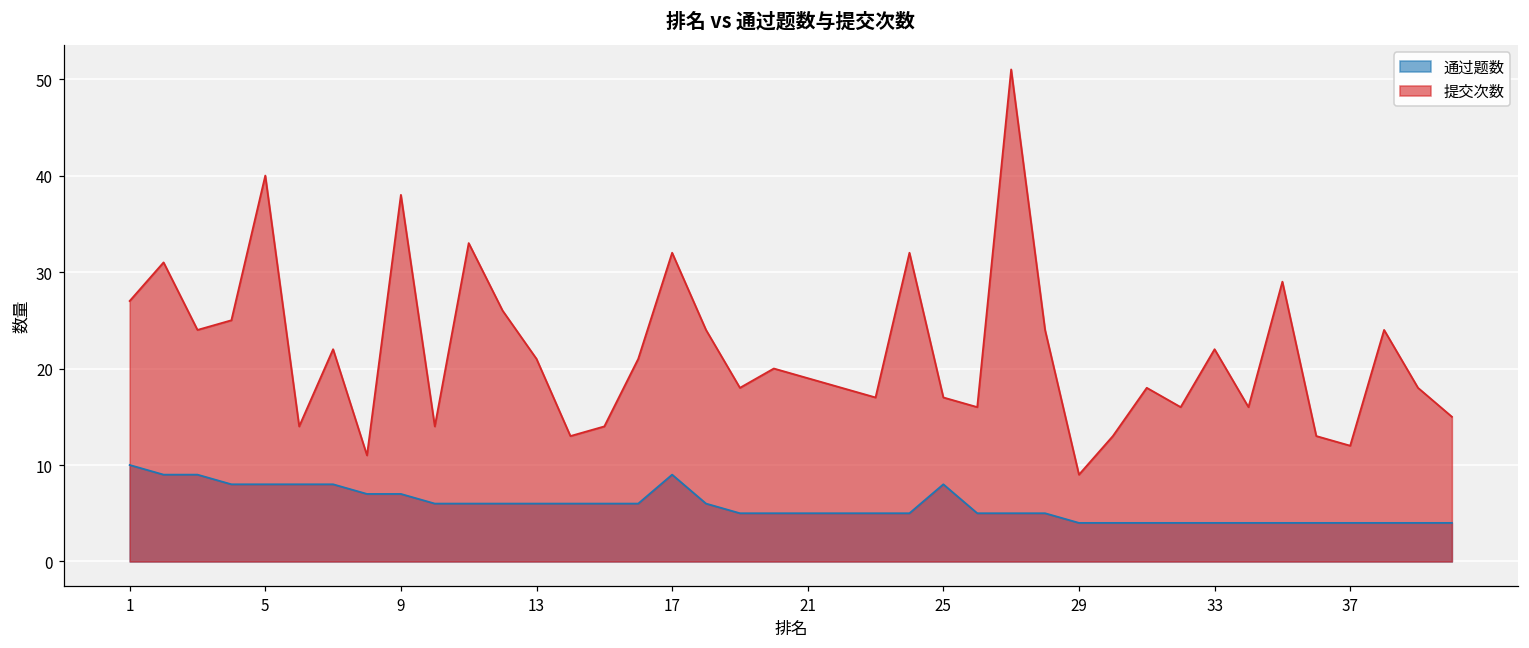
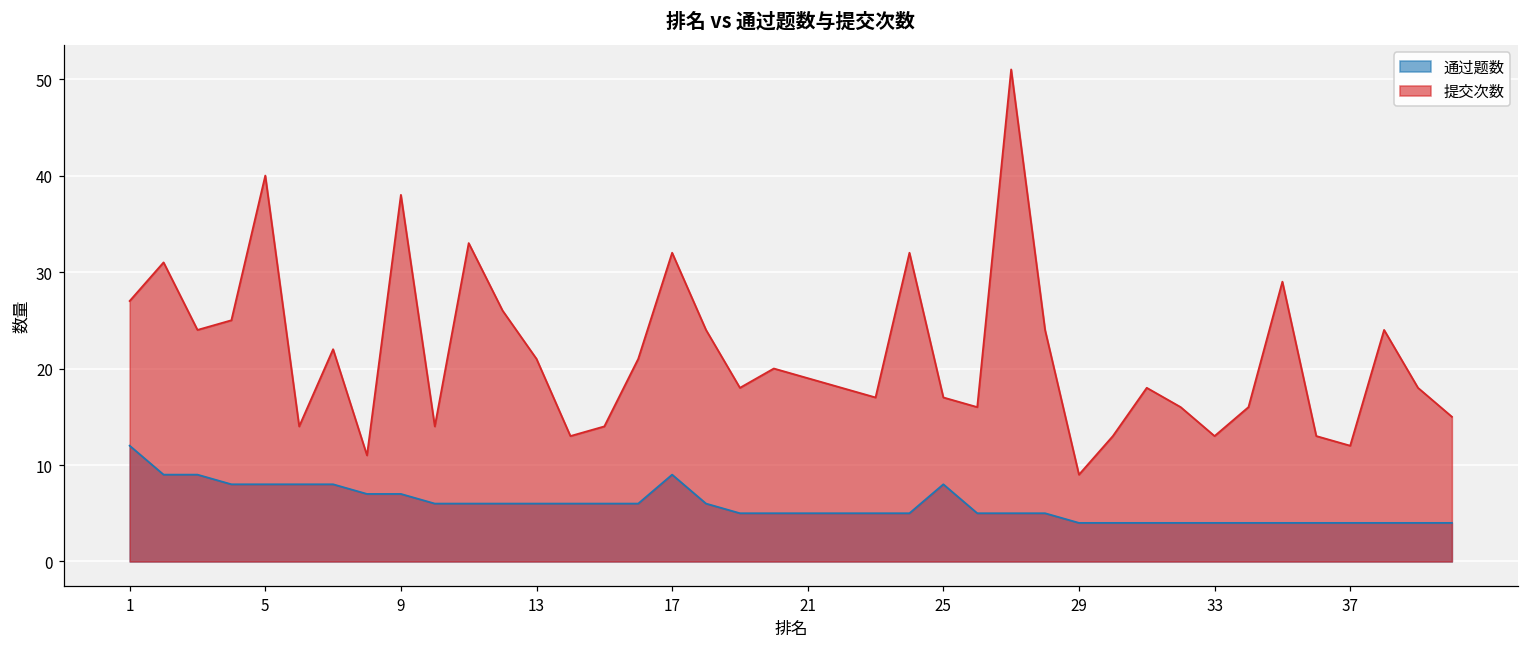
通过题数, 1: 10 -> 12
提交次数, 33: 22 -> 13
